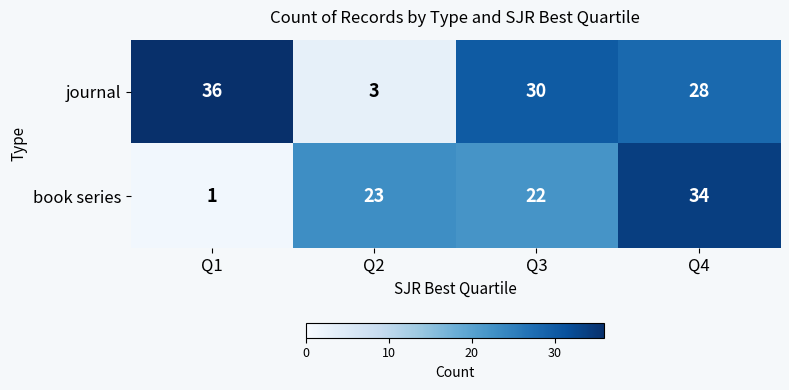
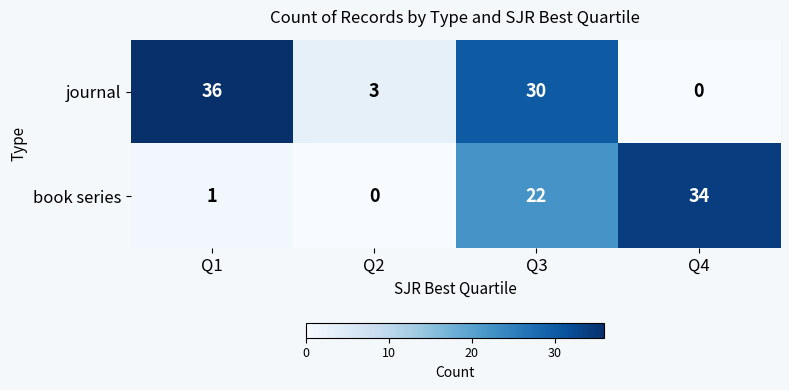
journal, Q4: 28 -> 0
book series, Q2: 23 -> 0
